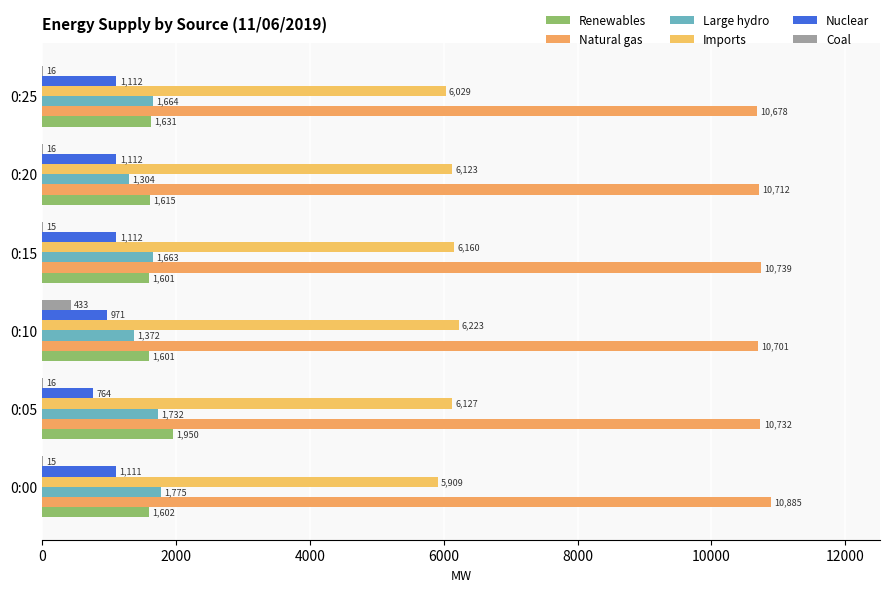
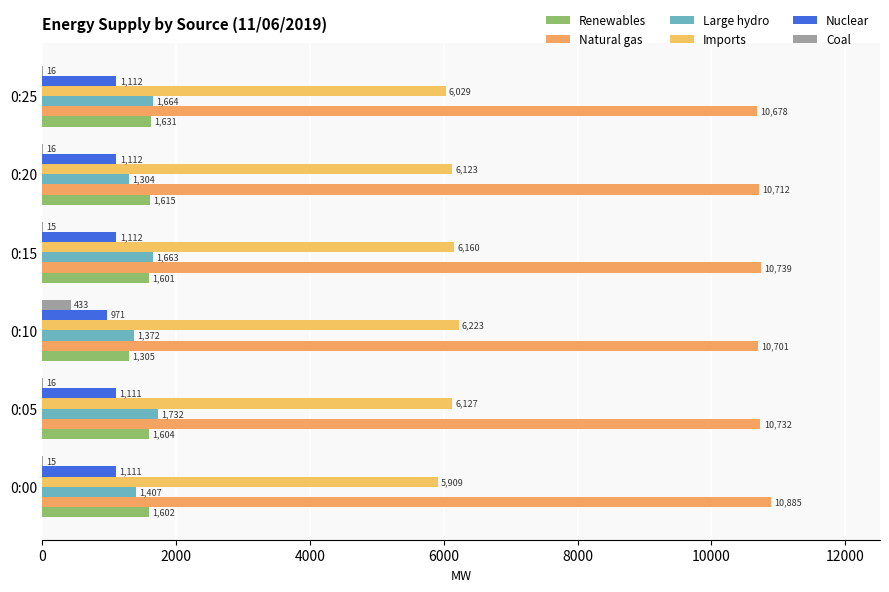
Renewables, 0:10: 1,601 -> 1,305
Nuclear, 0:05: 764 -> 1,111
Renewables, 0:05: 1,950 -> 1,604
Large hydro, 0:00: 1,775 -> 1,407
